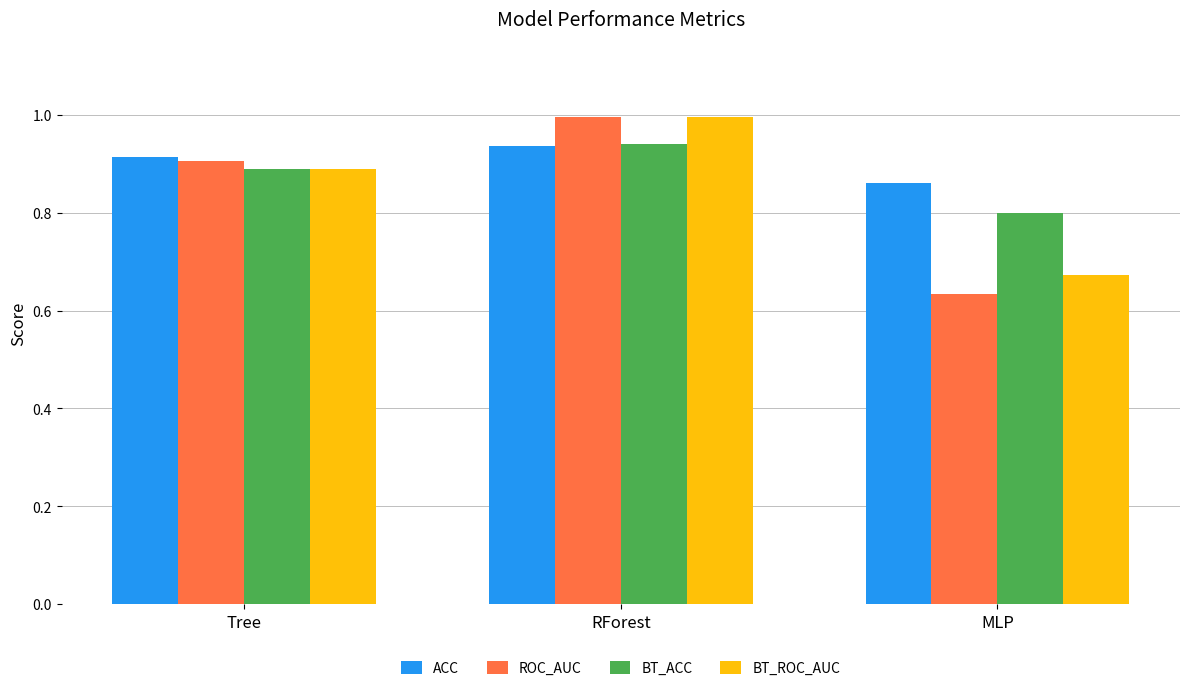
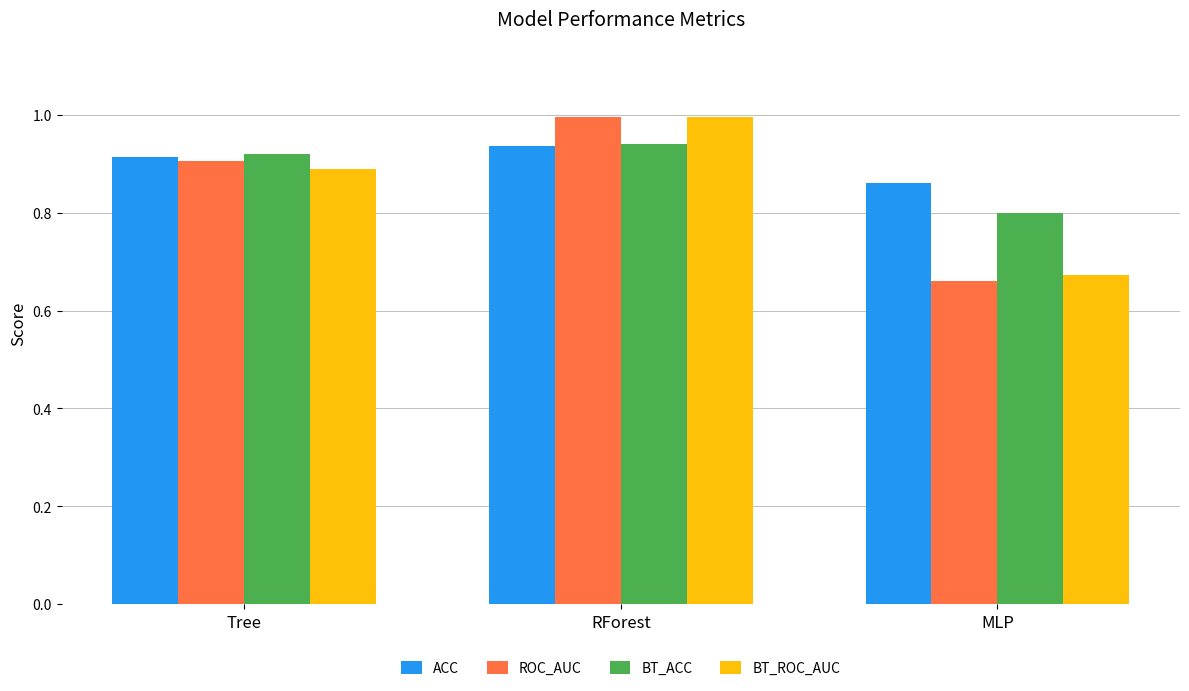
BT_ACC, Tree: 0.89 -> 0.92
ROC_AUC, MLP: 0.63 -> 0.66
